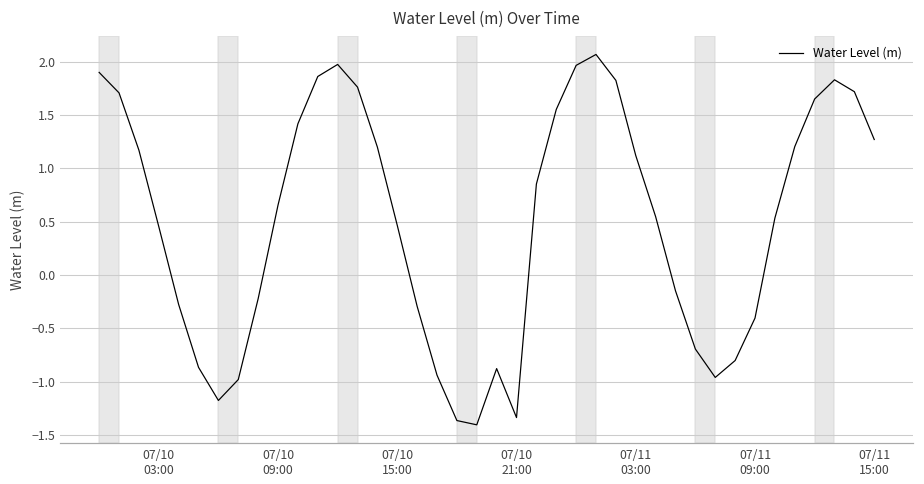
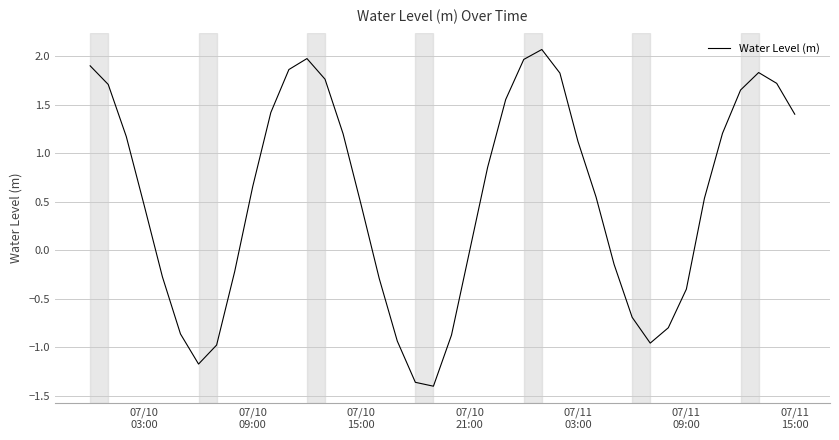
07/10 21:00: -1.3 -> 0.0
07/11 15:00: 1.3 -> 1.4
